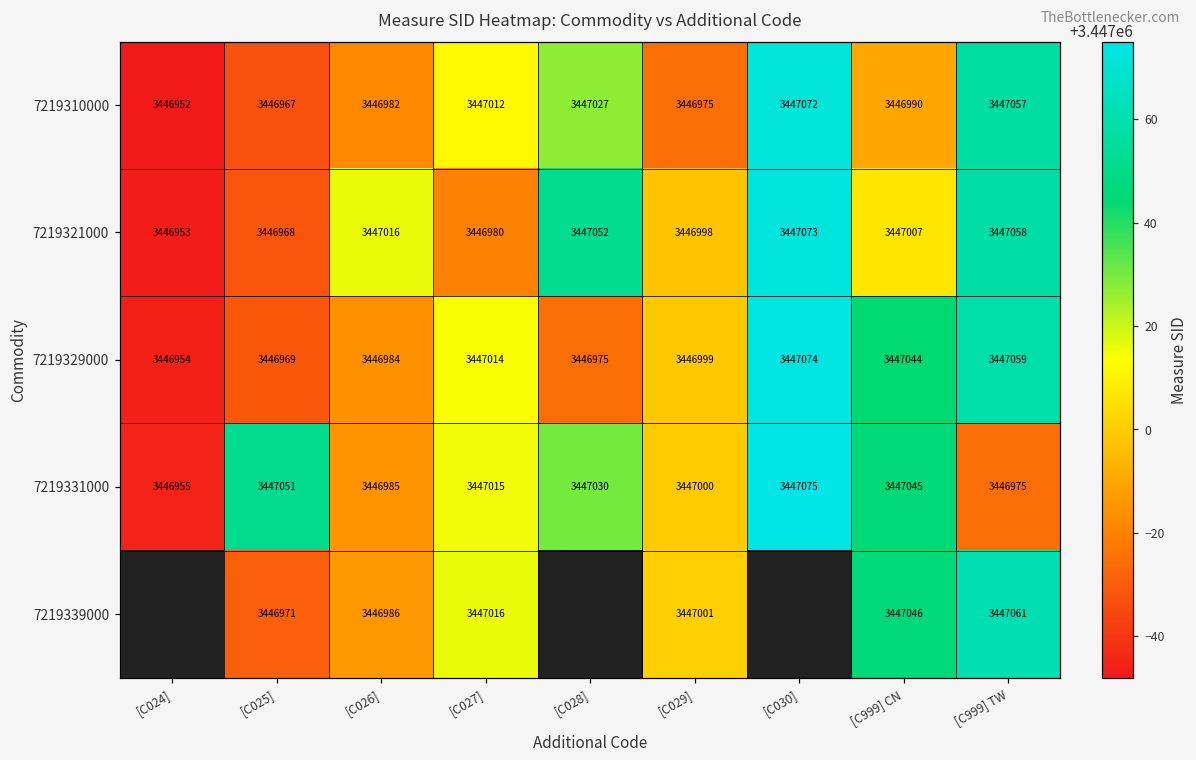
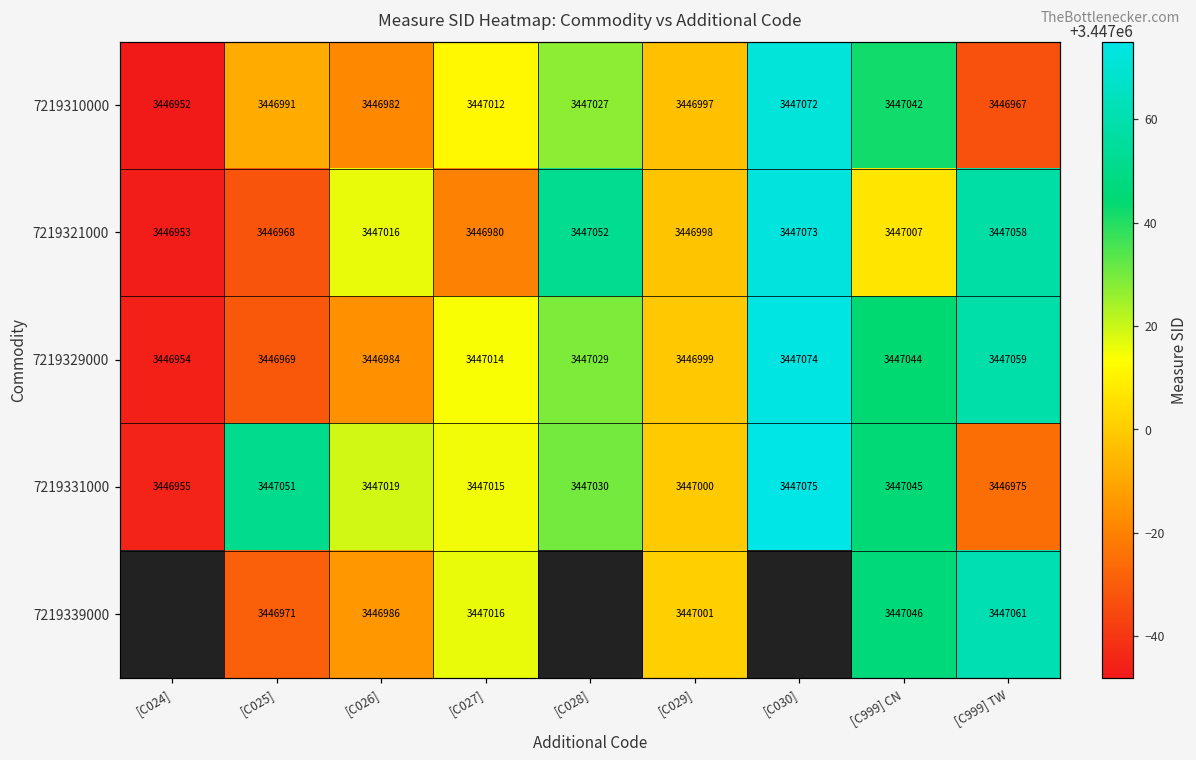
7219310000, [C025]: 3446967 -> 3446991
7219310000, [C029]: 3446975 -> 3446997
7219310000, [C999] CN: 3446990 -> 3447042
7219310000, [C999] TW: 3447057 -> 3446967
7219329000, [C028]: 3446975 -> 3447029
7219331000, [C026]: 3446985 -> 3447019
